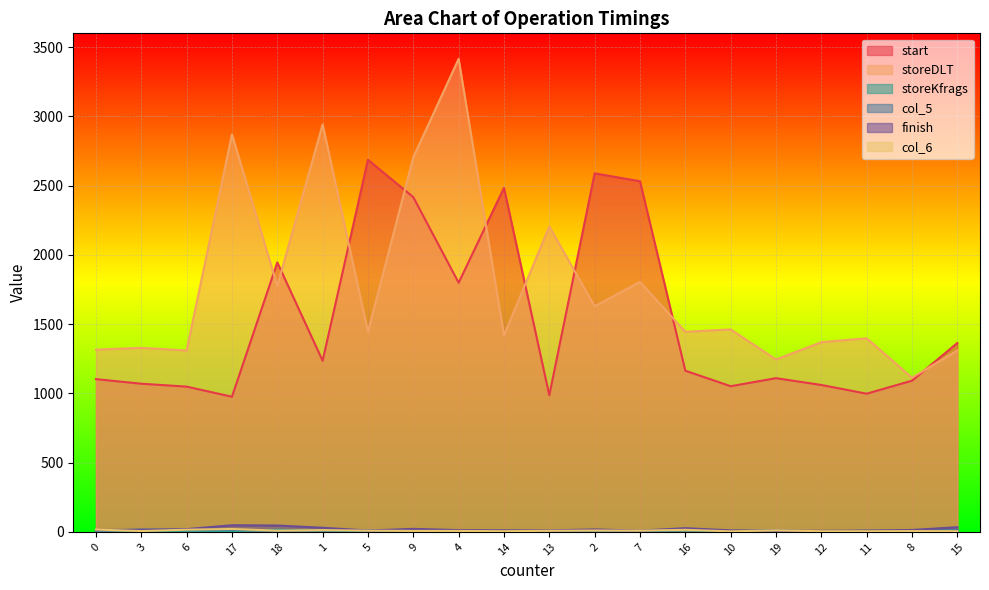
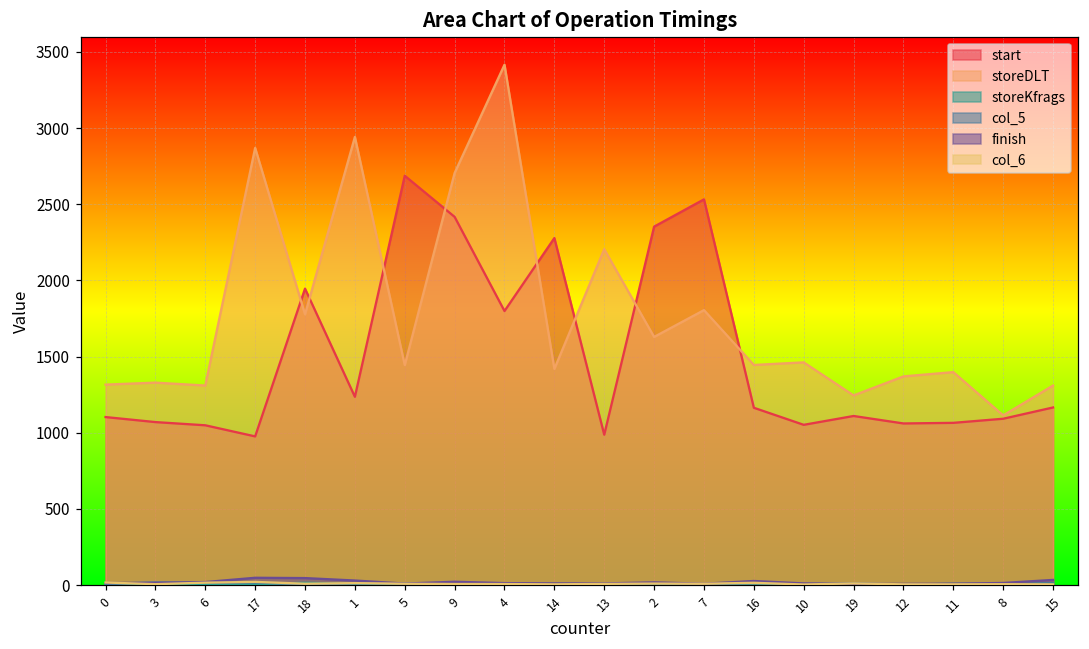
start, 14: 2480 -> 2280
start, 2: 2590 -> 2350
start, 11: 1000 -> 1070
start, 15: 1360 -> 1170
